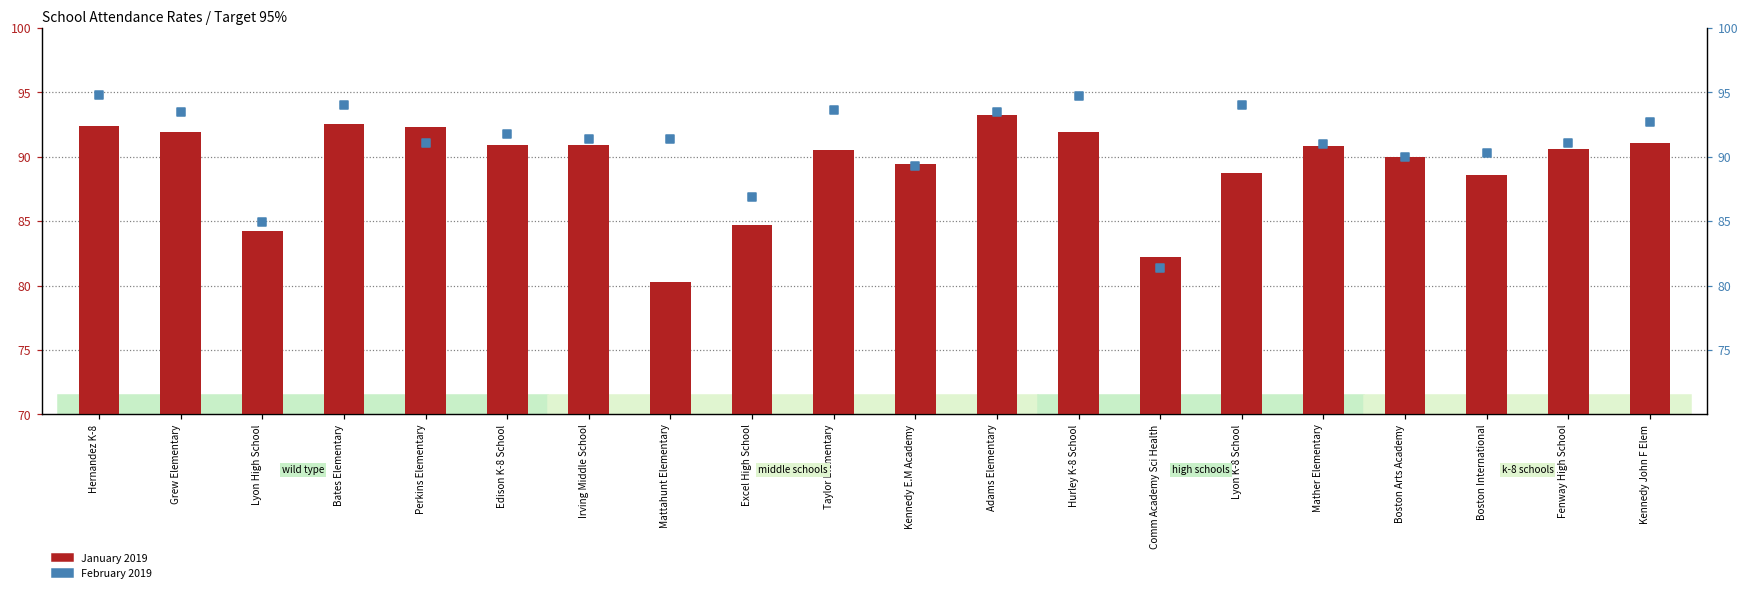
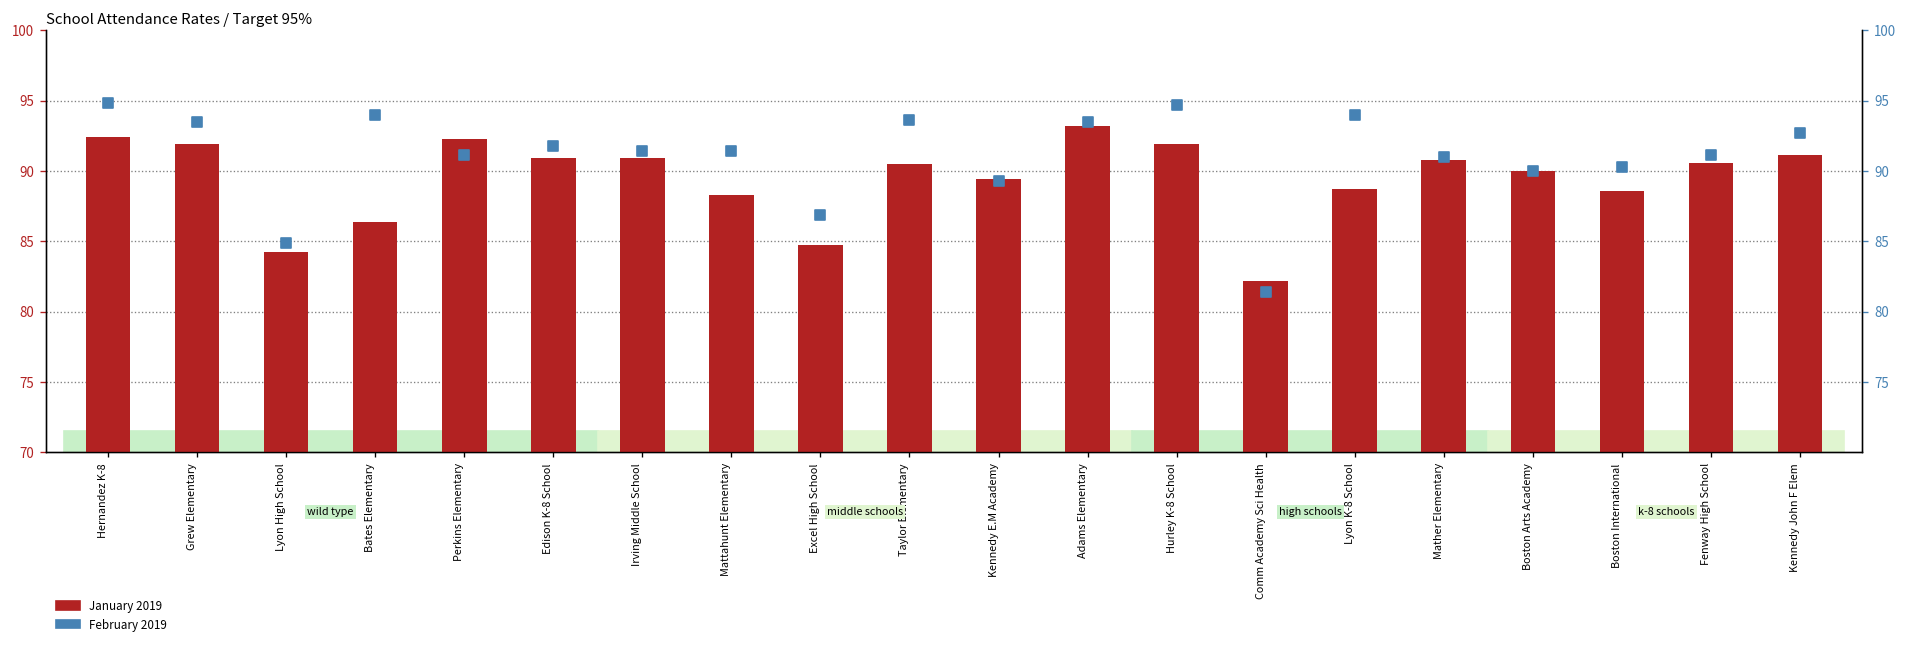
January 2019, Bates Elementary: 92.5 -> 86.4
January 2019, Mattahunt Elementary: 80.3 -> 88.3
